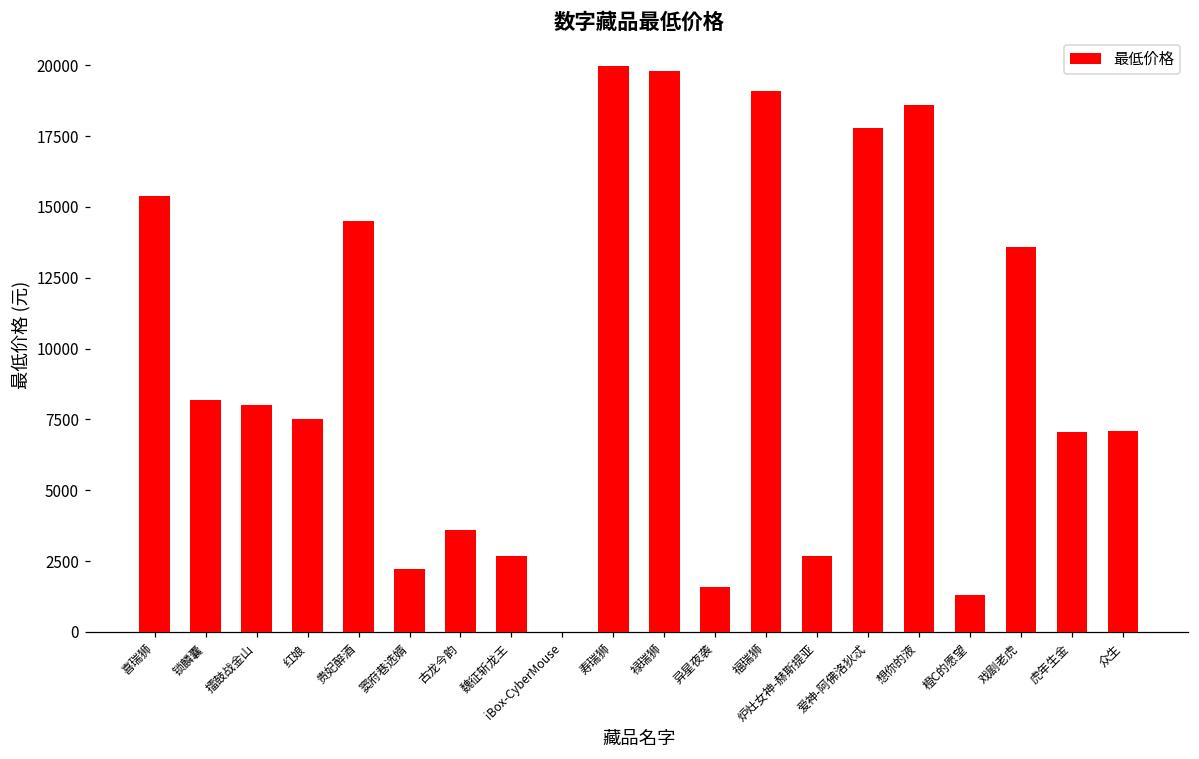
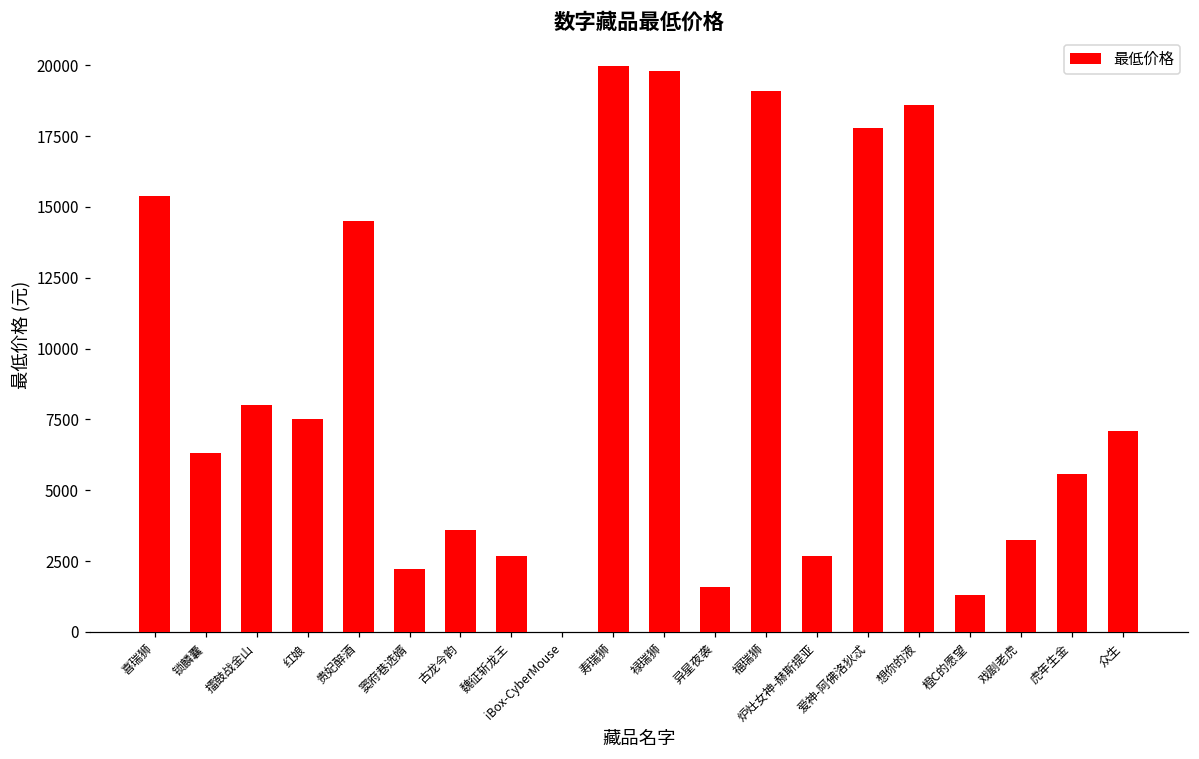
锁麟囊: 8200 -> 6300
戏剧老虎: 13600 -> 3300
虎年生金: 7100 -> 5600
